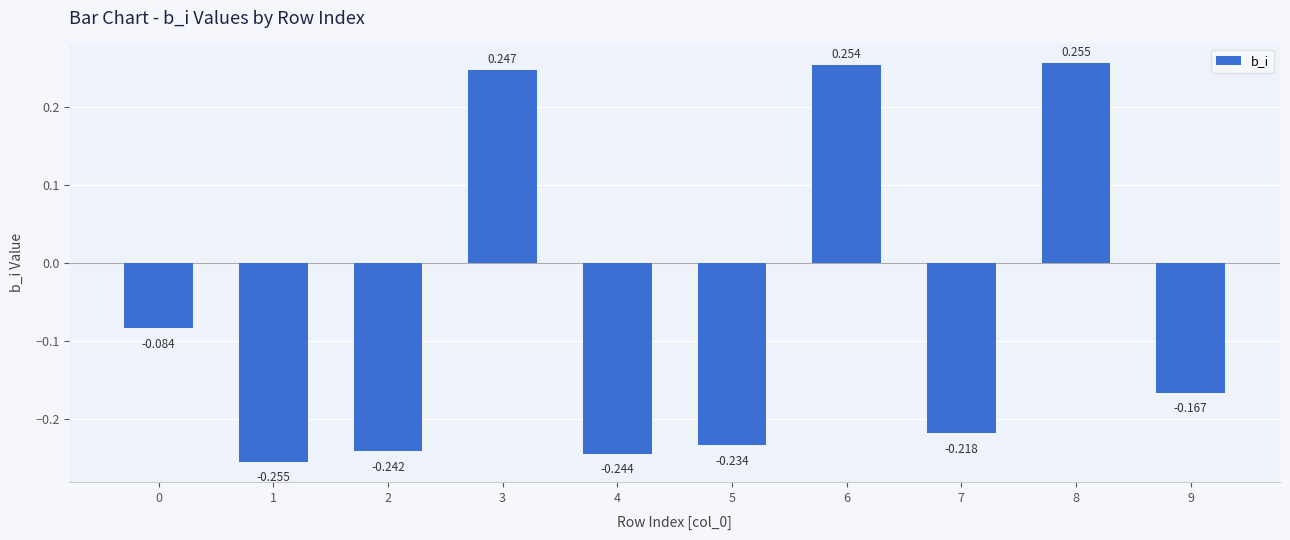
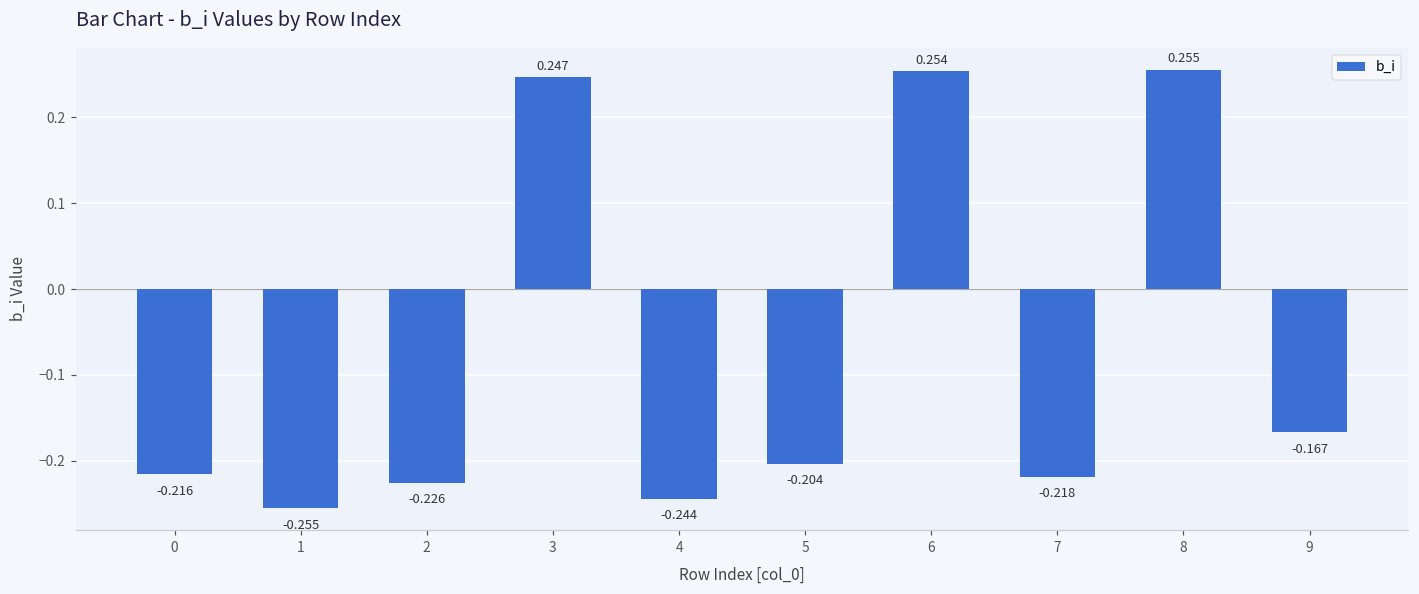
0: -0.084 -> -0.216
2: -0.242 -> -0.226
5: -0.234 -> -0.204
